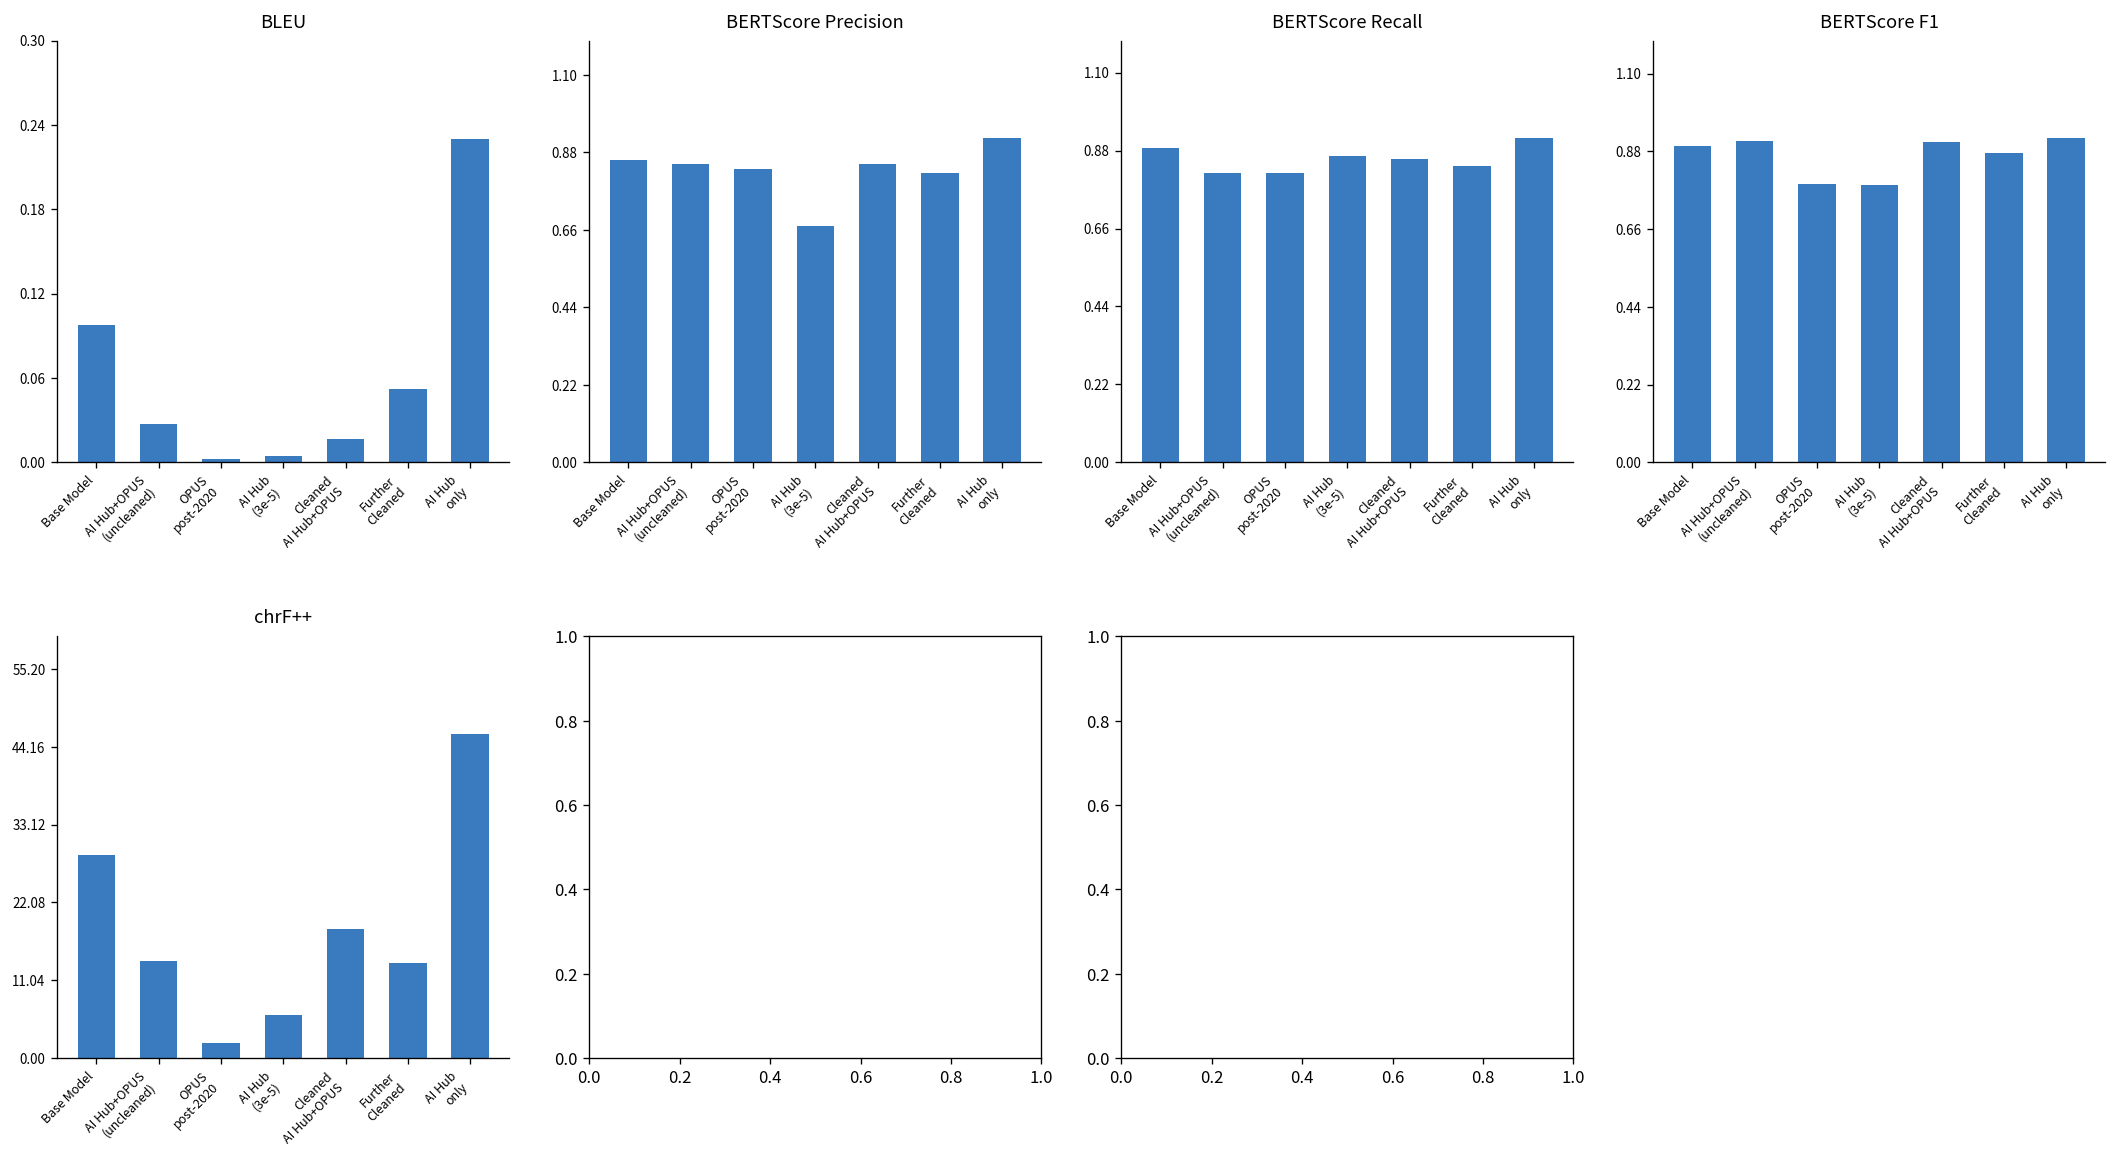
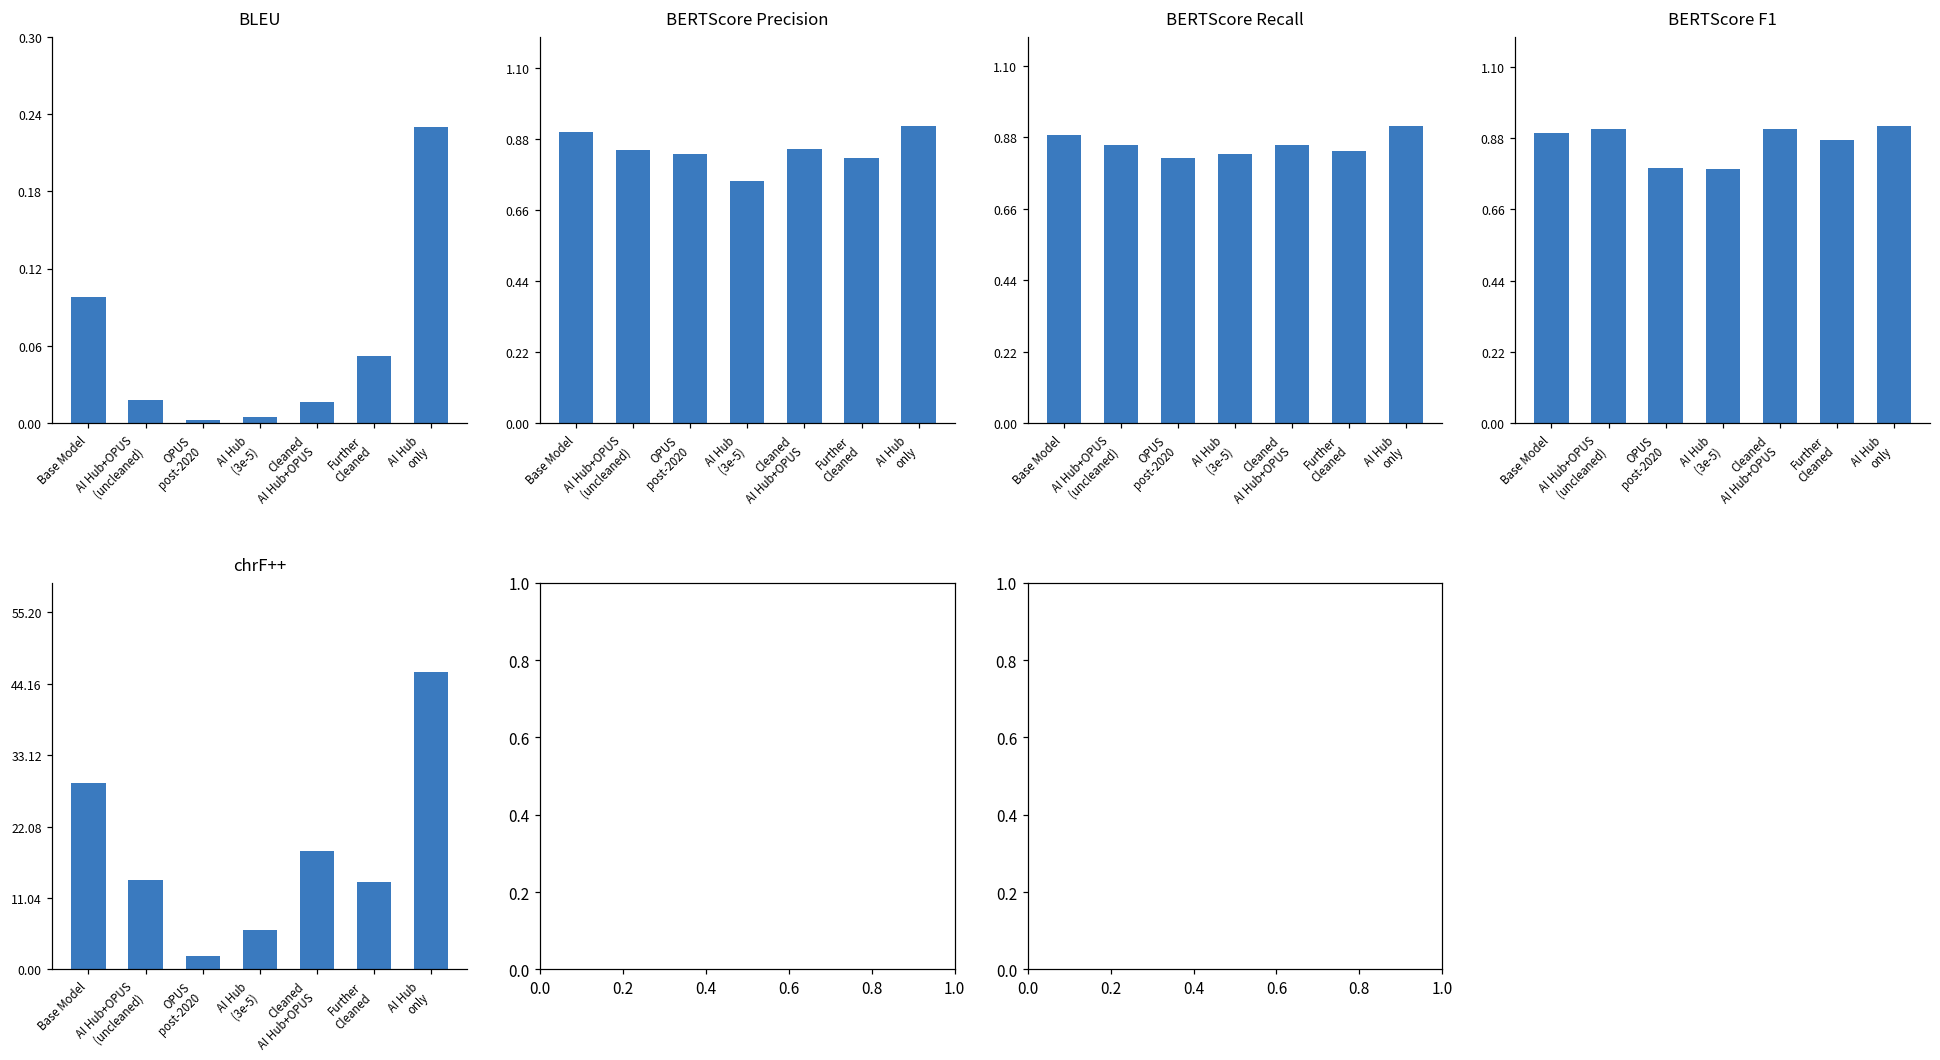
BLEU, AI Hub+OPUS (uncleaned): 0.027 -> 0.018
BERTScore Precision, Base Model: 0.86 -> 0.90
BERTScore Precision, AI Hub (3e-5): 0.67 -> 0.75
BERTScore Recall, AI Hub+OPUS (uncleaned): 0.82 -> 0.86
BERTScore Recall, AI Hub (3e-5): 0.86 -> 0.83
